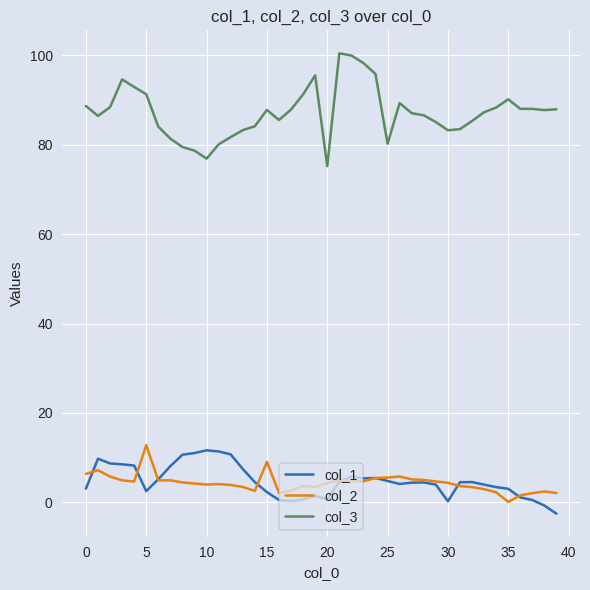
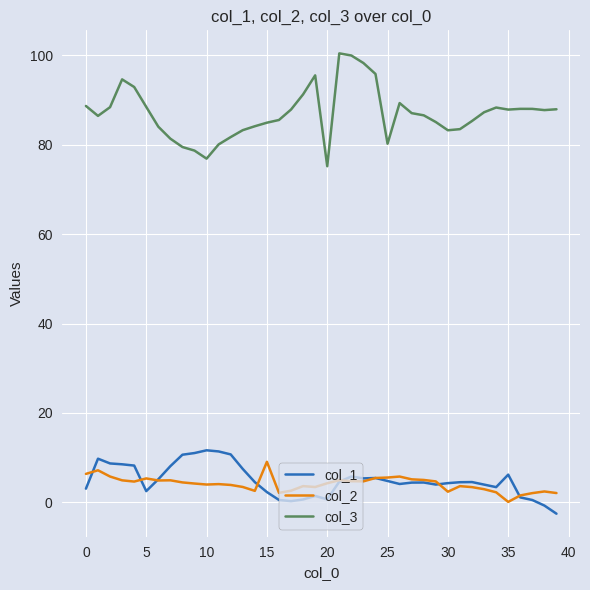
col_2, 5: 13 -> 5
col_3, 5: 91 -> 88
col_3, 15: 88 -> 85
col_1, 30: 0 -> 4
col_2, 30: 4 -> 2
col_1, 35: 3 -> 6
col_3, 35: 90 -> 88
